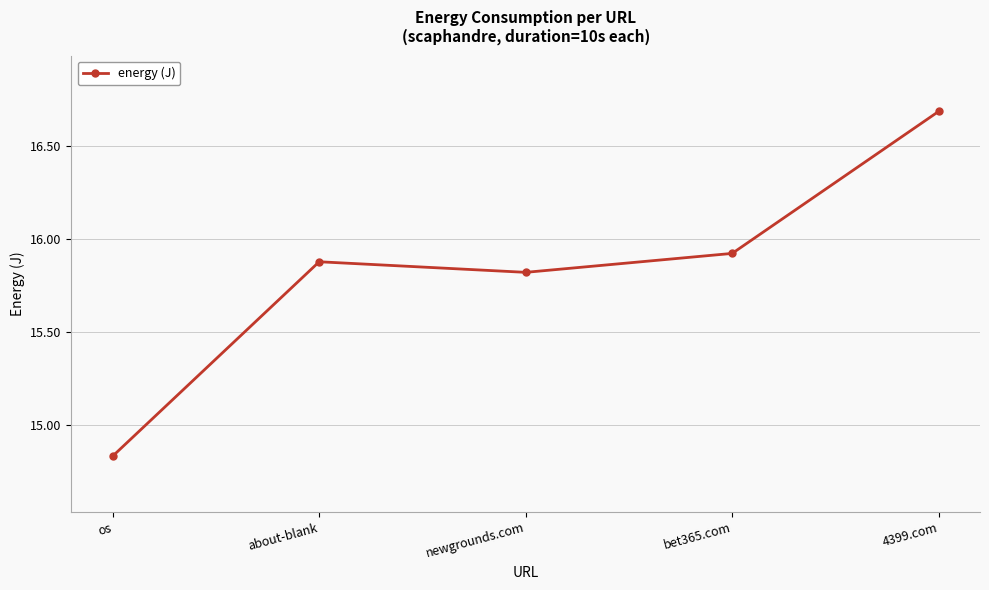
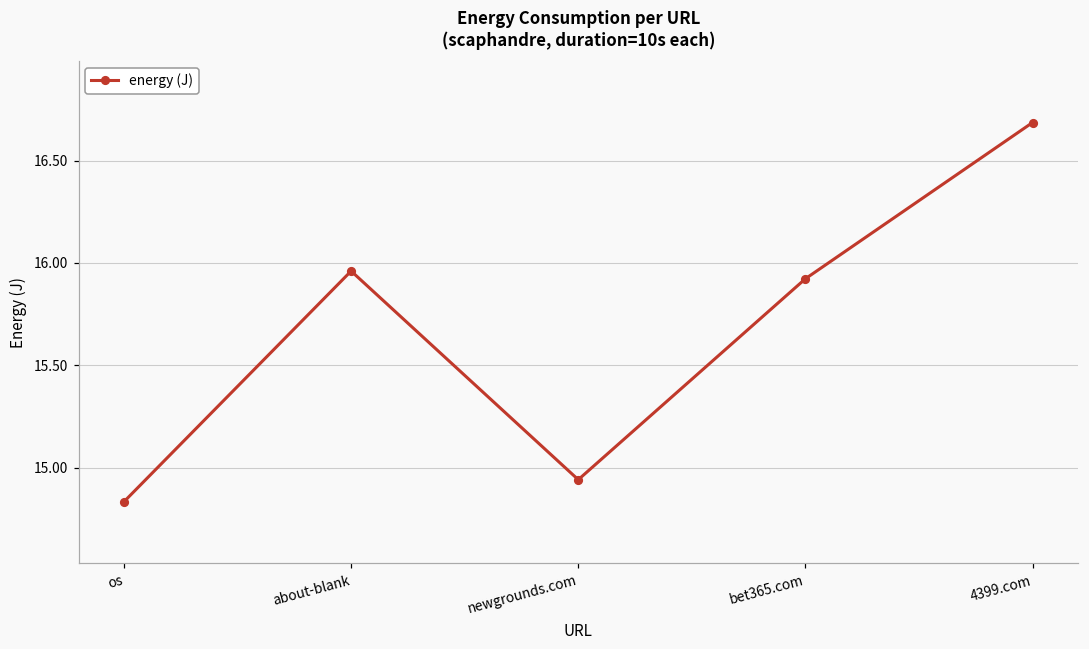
about-blank: 15.88 -> 15.96
newgrounds.com: 15.82 -> 14.94
